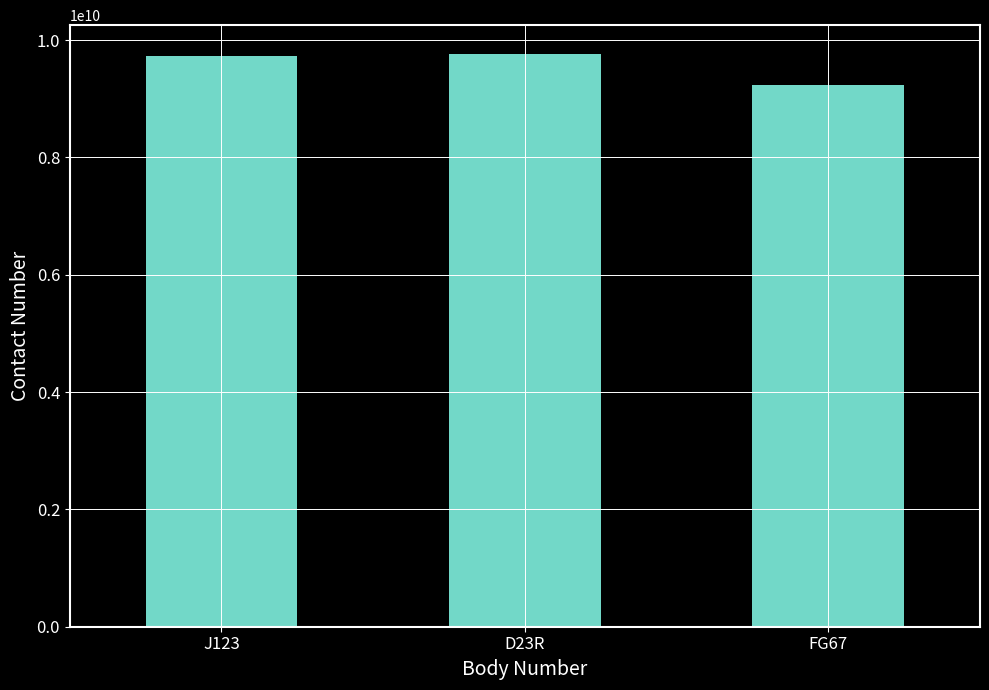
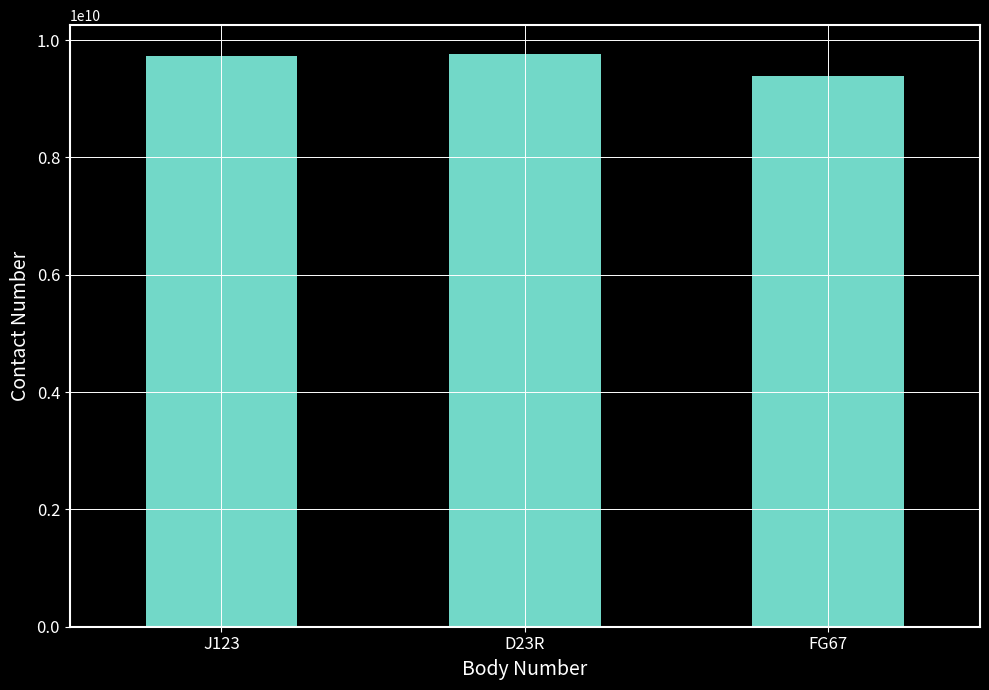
FG67: 9200000000 -> 9400000000
